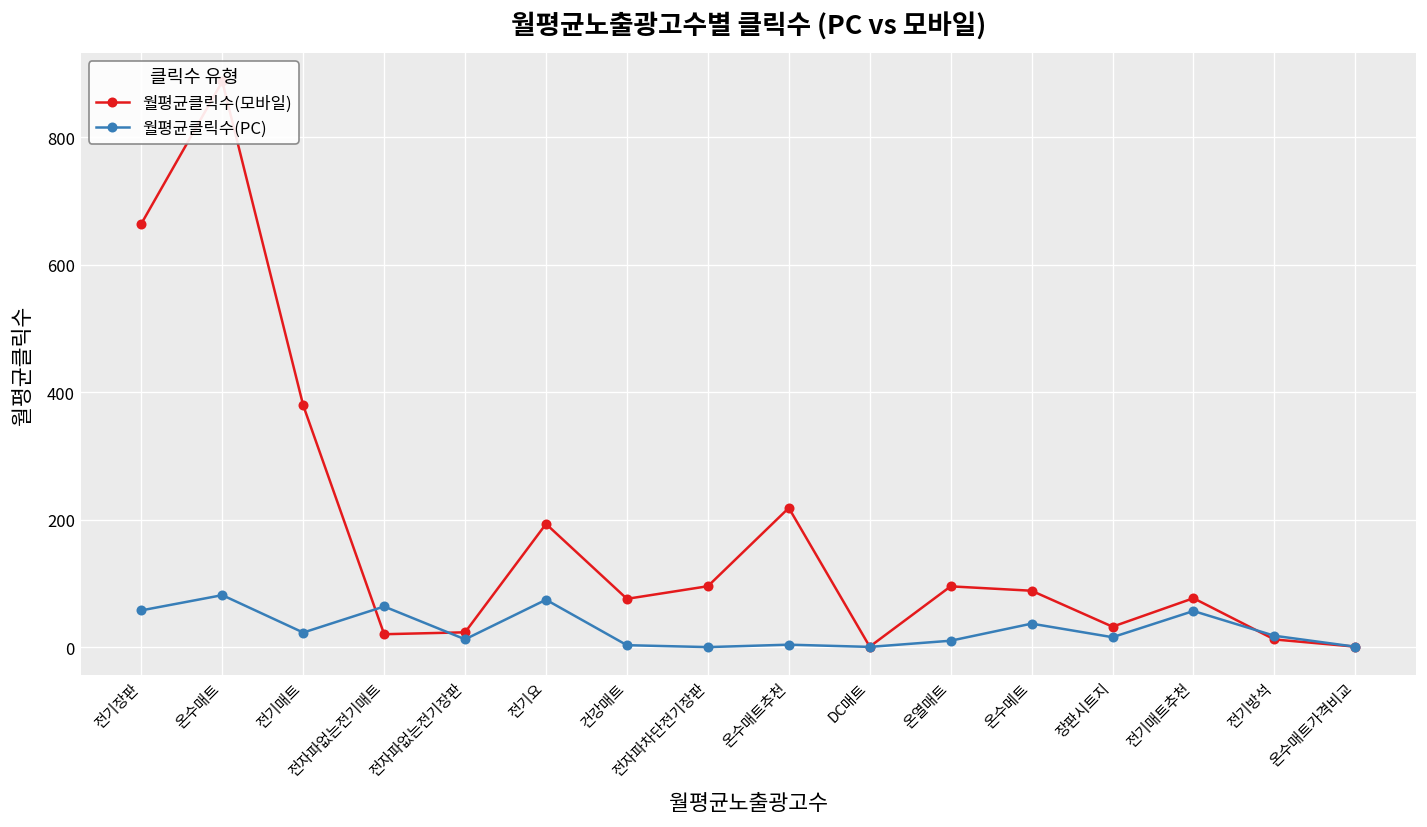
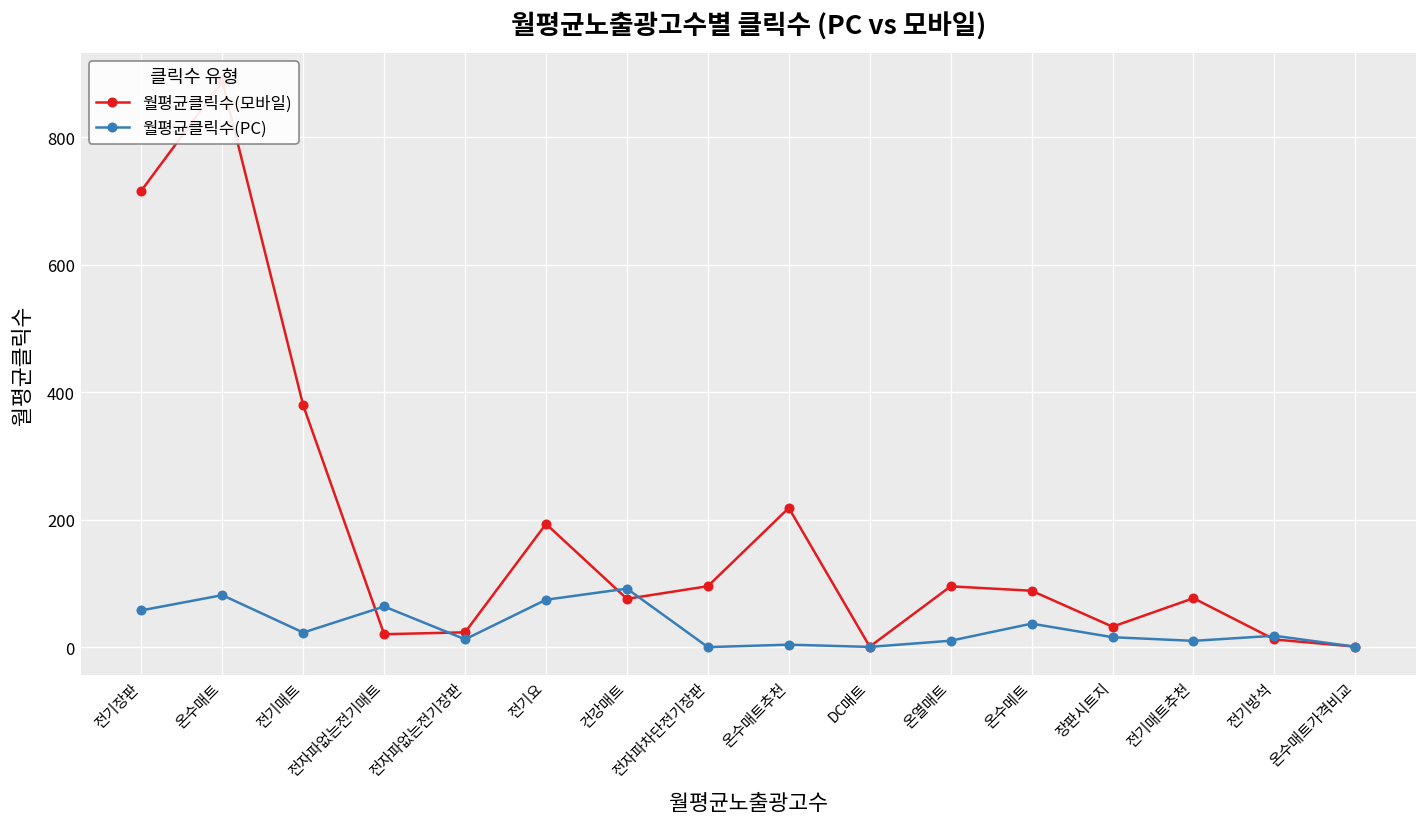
월평균클릭수(모바일), 전기장판: 660 -> 720
월평균클릭수(PC), 건강매트: 0 -> 90
월평균클릭수(PC), 전기매트추천: 60 -> 10
